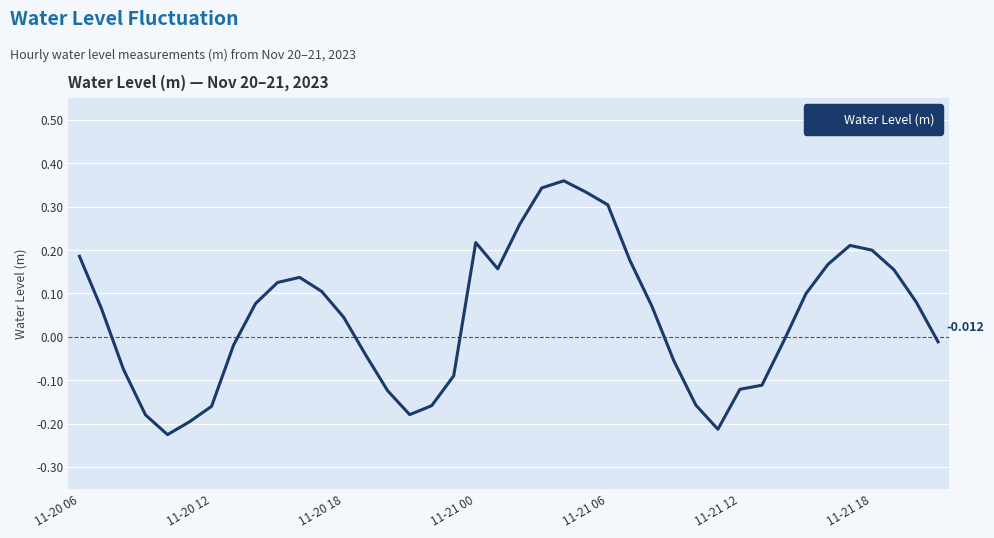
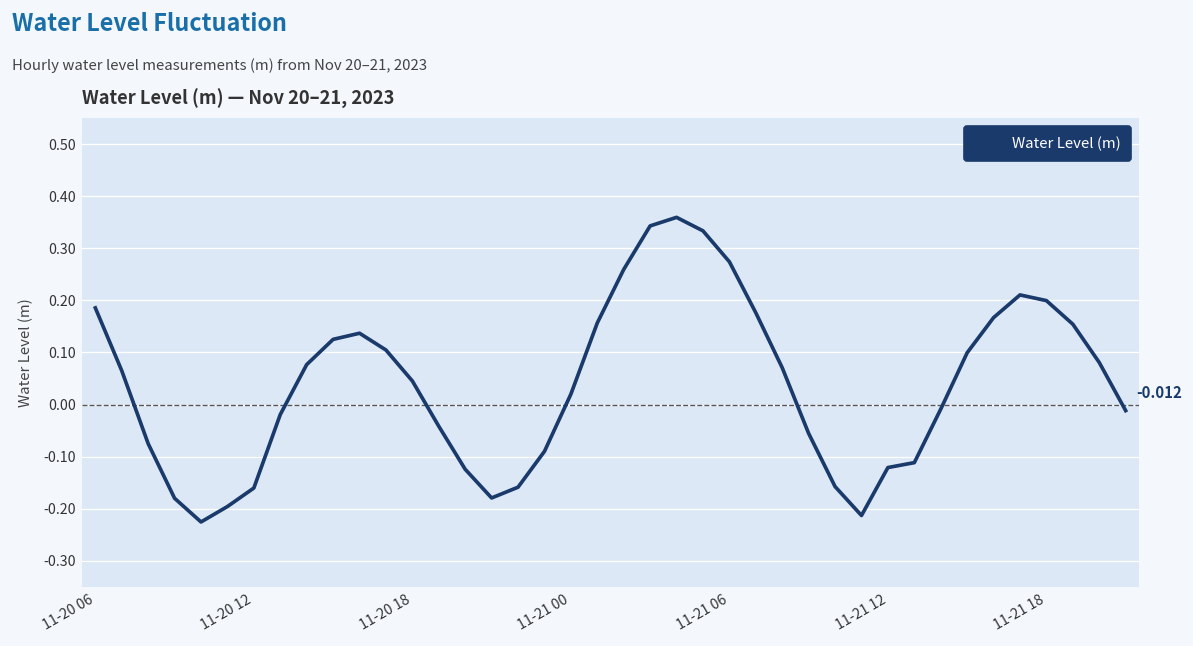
11-21 00: 0.22 -> 0.02
11-21 06: 0.30 -> 0.27
